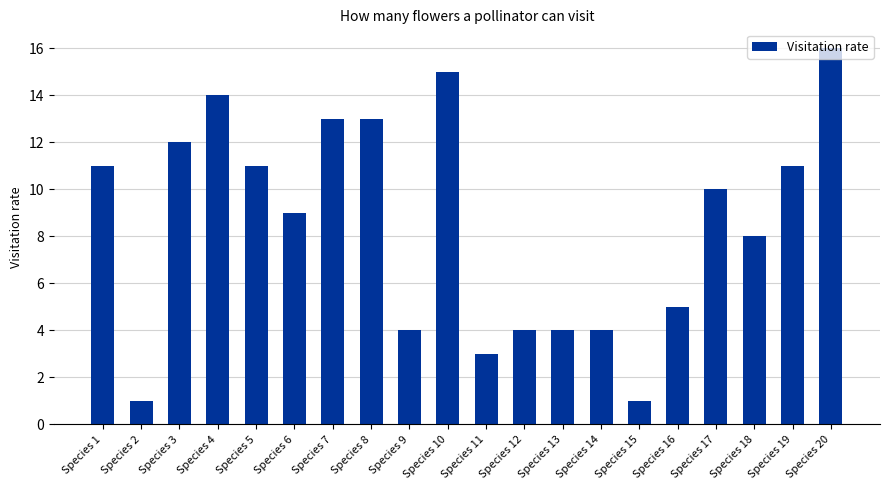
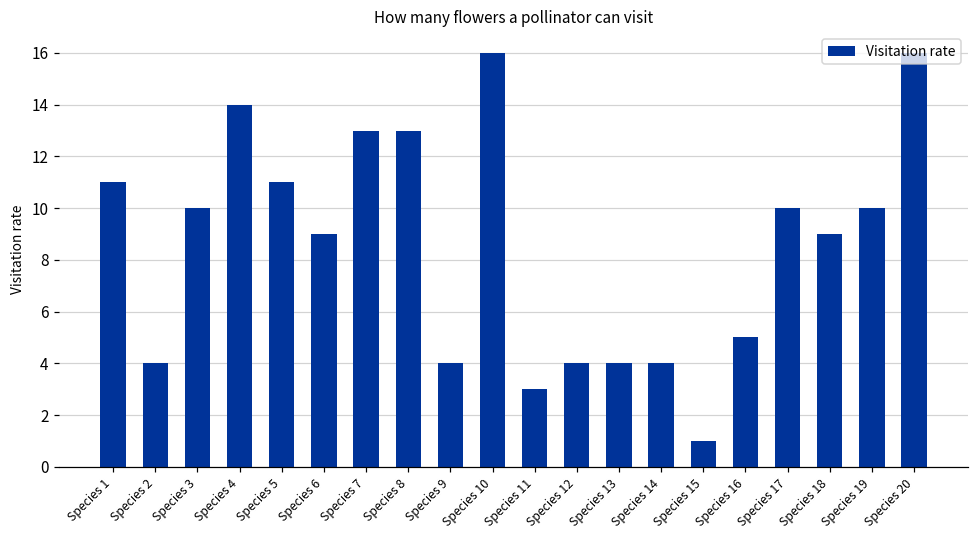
Species 2: 1 -> 4
Species 3: 12 -> 10
Species 10: 15 -> 16
Species 18: 8 -> 9
Species 19: 11 -> 10
